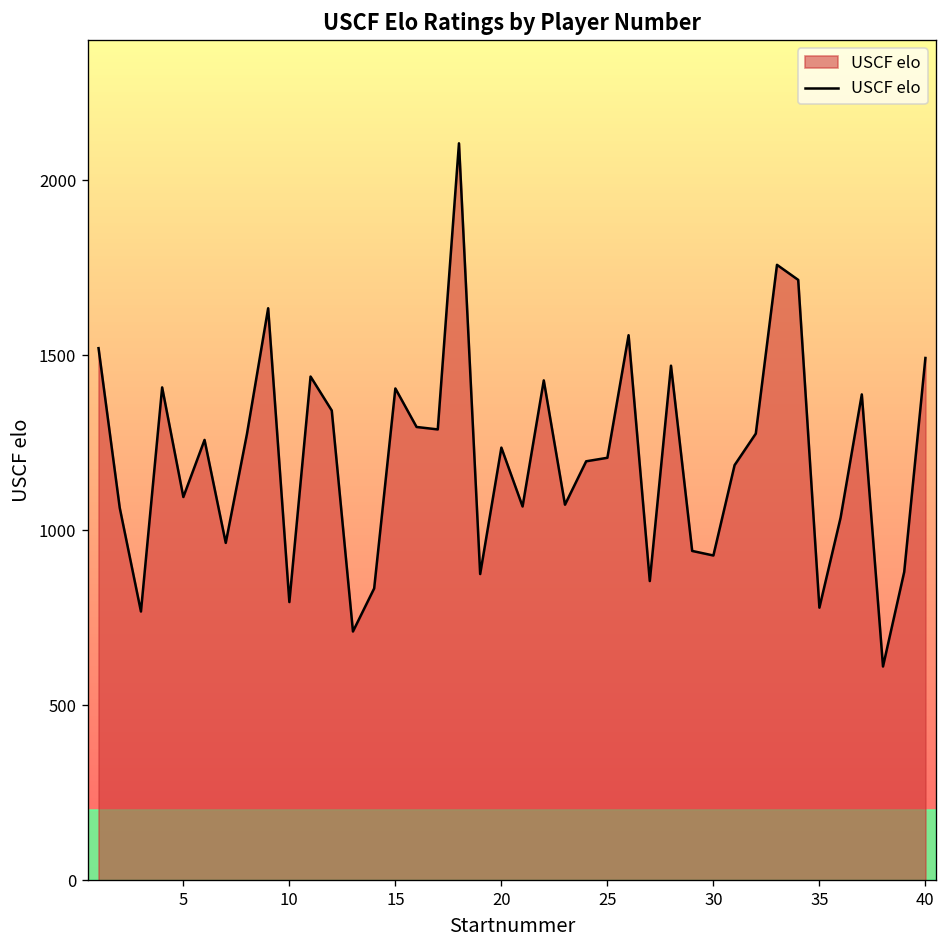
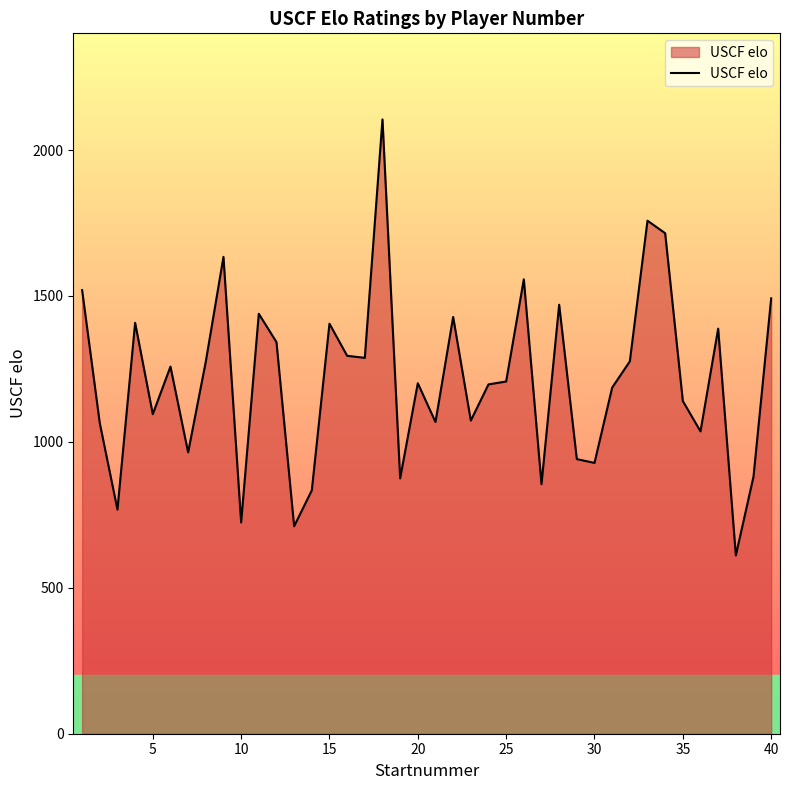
10: 800 -> 720
20: 1240 -> 1200
35: 780 -> 1140
